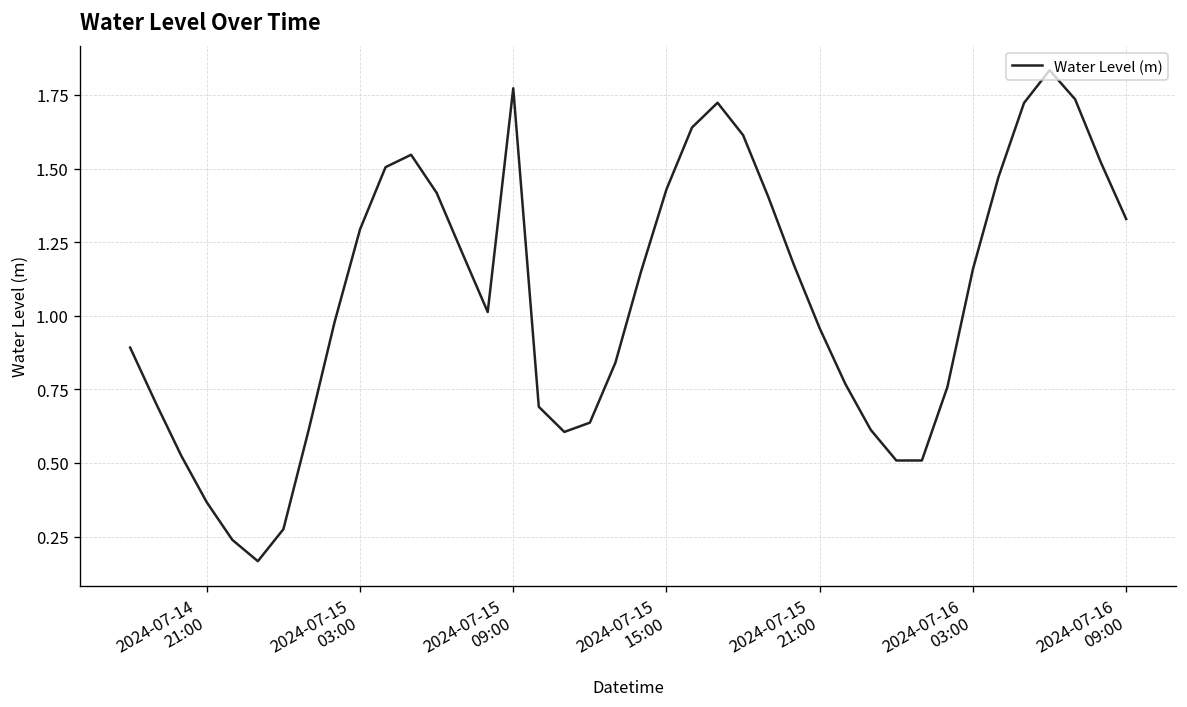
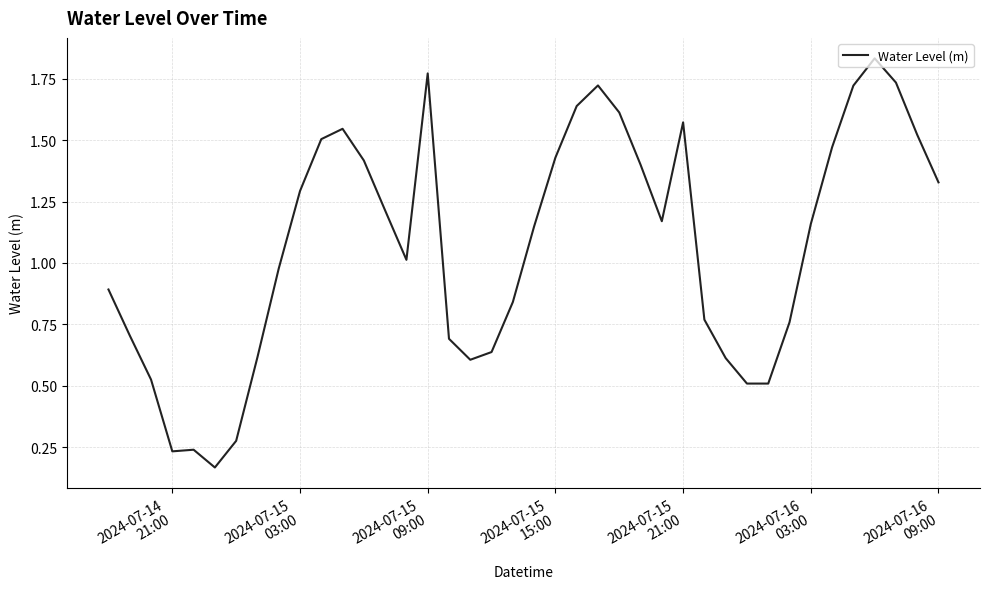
2024-07-14 21:00: 0.37 -> 0.23
2024-07-15 21:00: 0.96 -> 1.57
